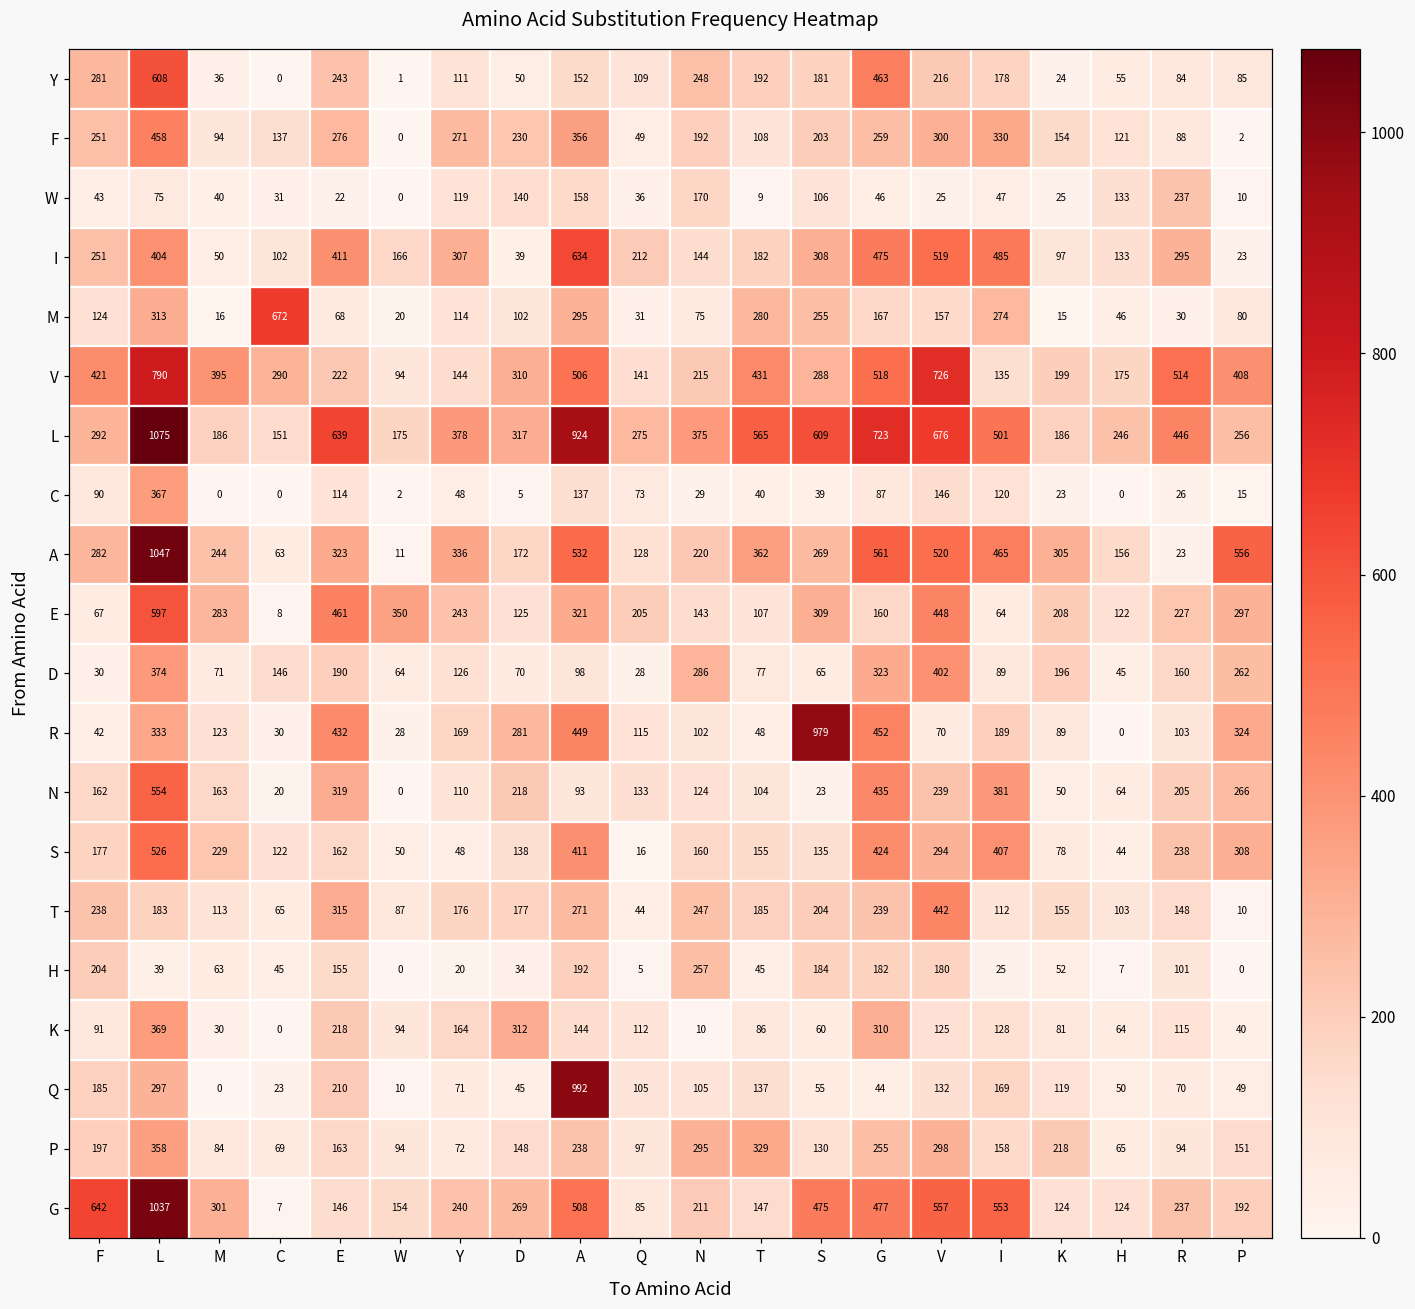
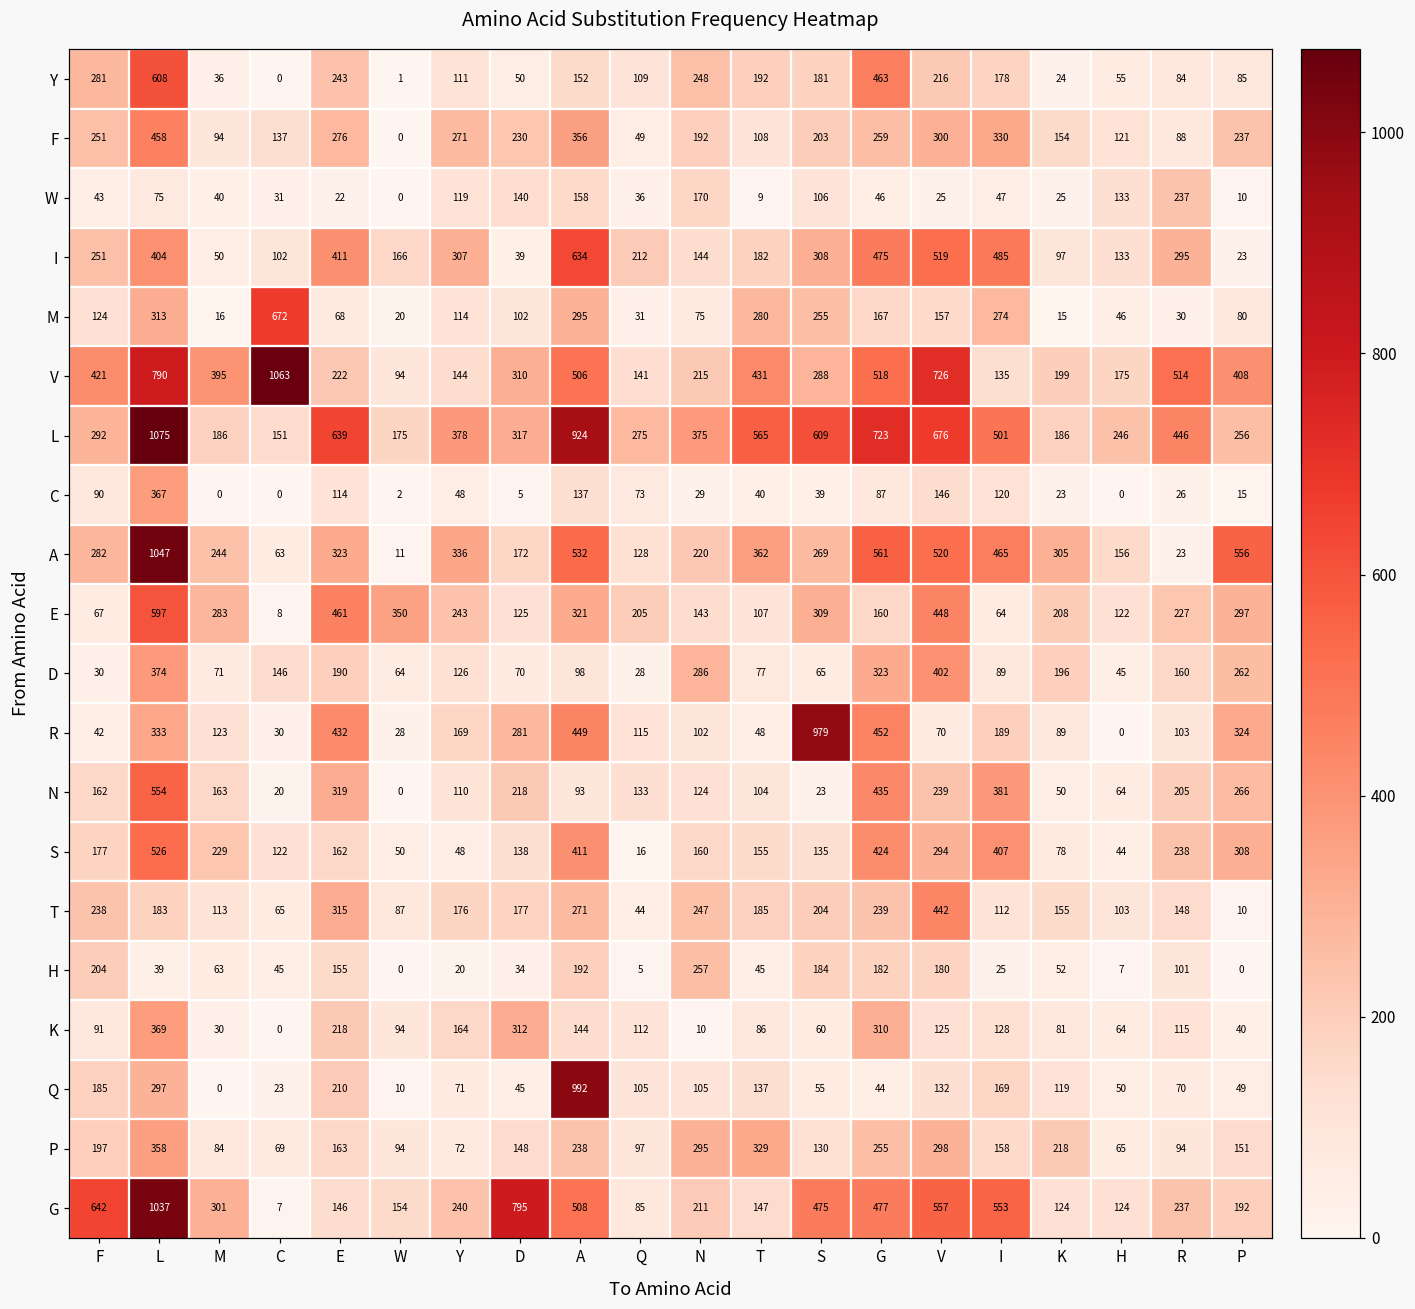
F, P: 2 -> 237
V, C: 290 -> 1063
G, D: 269 -> 795
